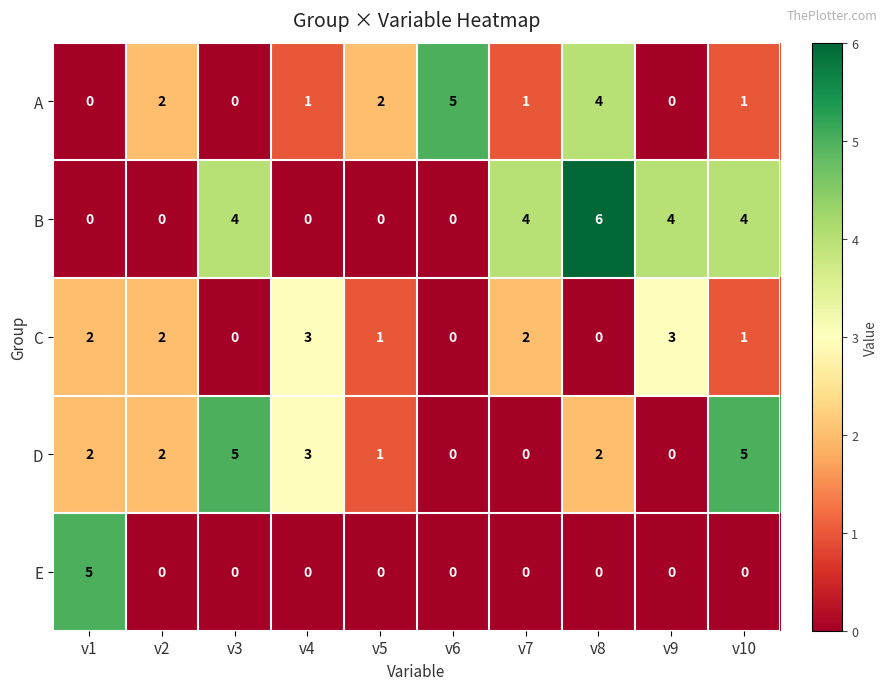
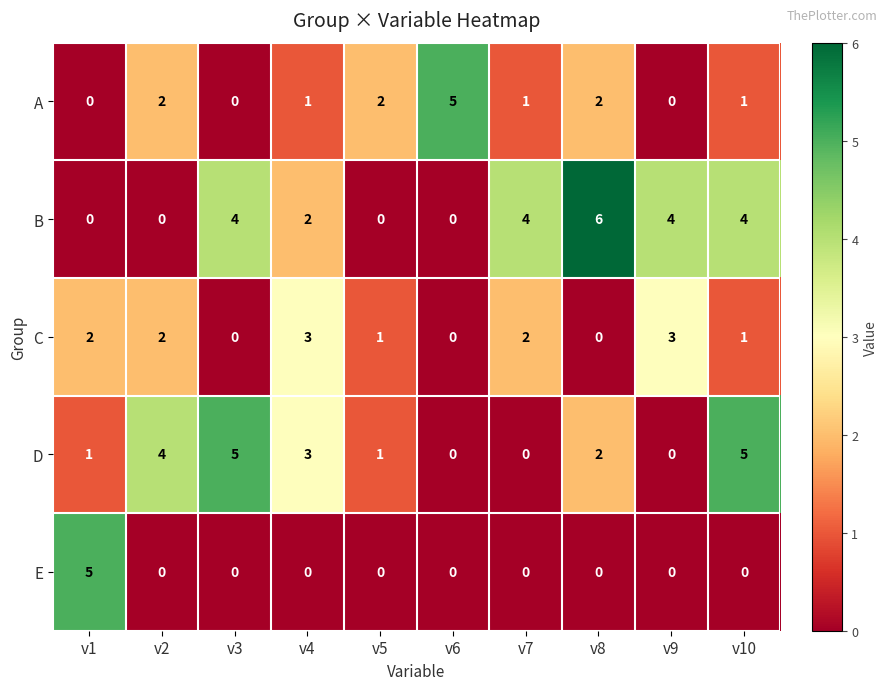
A, v8: 4 -> 2
B, v4: 0 -> 2
D, v1: 2 -> 1
D, v2: 2 -> 4
